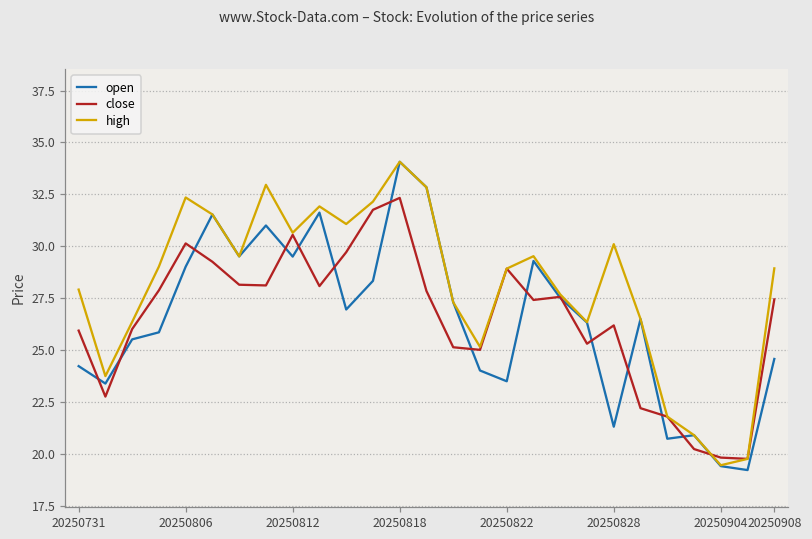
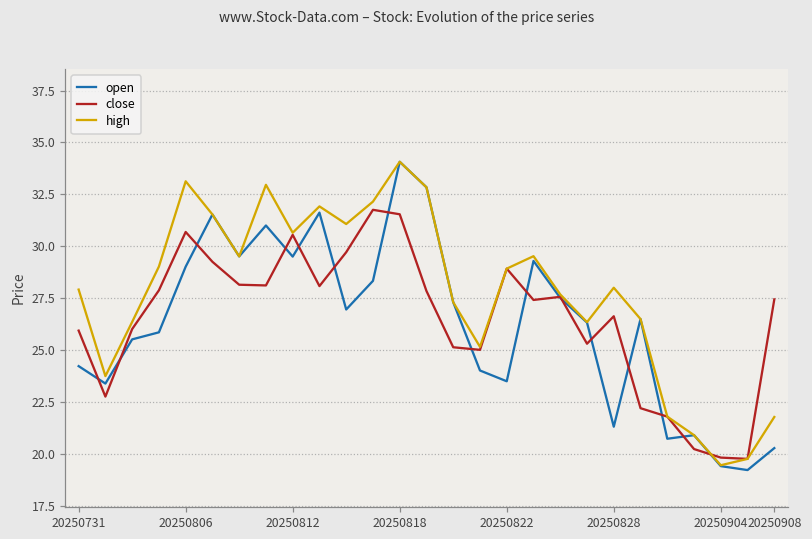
close, 20250806: 30.1 -> 30.7
high, 20250806: 32.4 -> 33.1
close, 20250818: 32.3 -> 31.5
close, 20250828: 26.2 -> 26.6
high, 20250828: 30.1 -> 28.0
open, 20250908: 24.6 -> 20.3
high, 20250908: 28.9 -> 21.8
